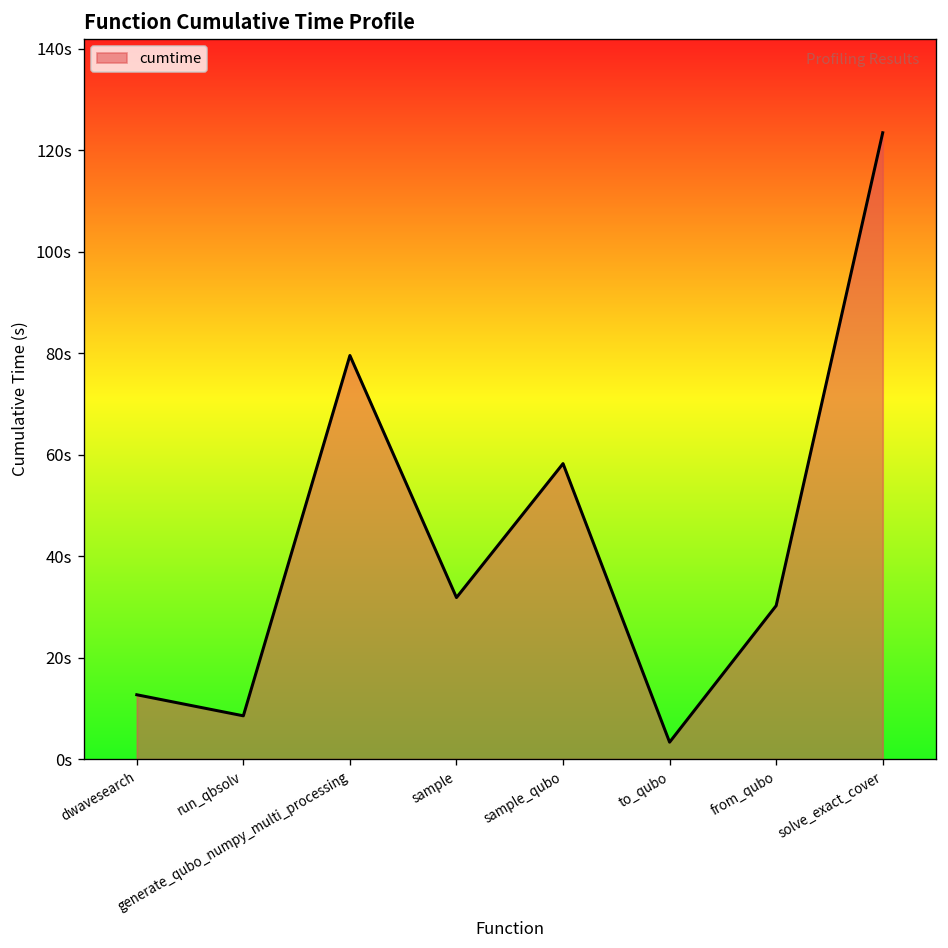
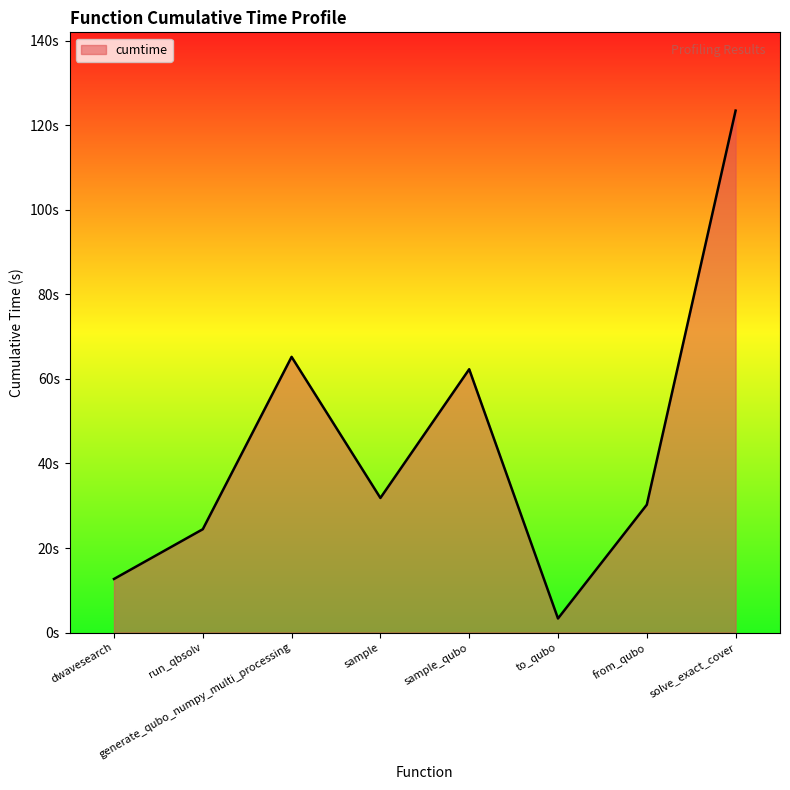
run_qbsolv: 9s -> 24s
generate_qubo_numpy_multi_processing: 80s -> 65s
sample_qubo: 58s -> 62s
